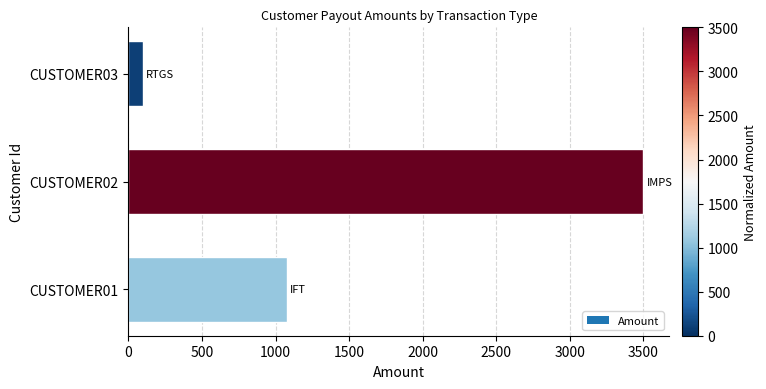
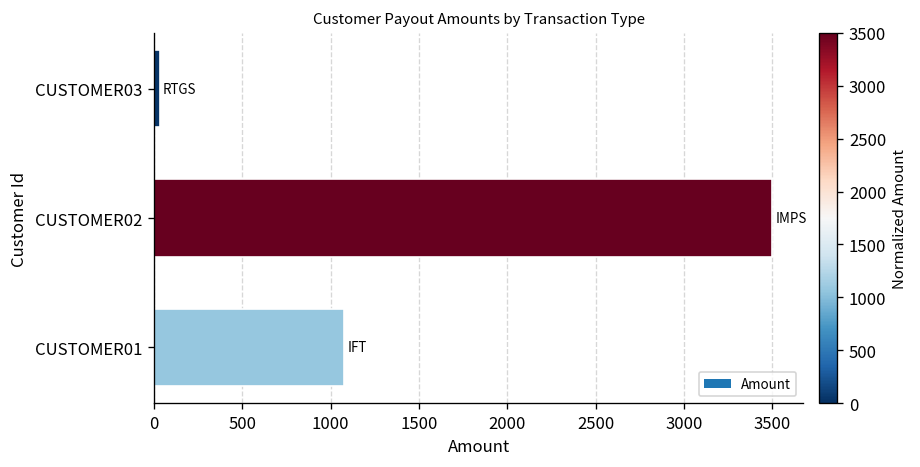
CUSTOMER03: 100 -> 30
